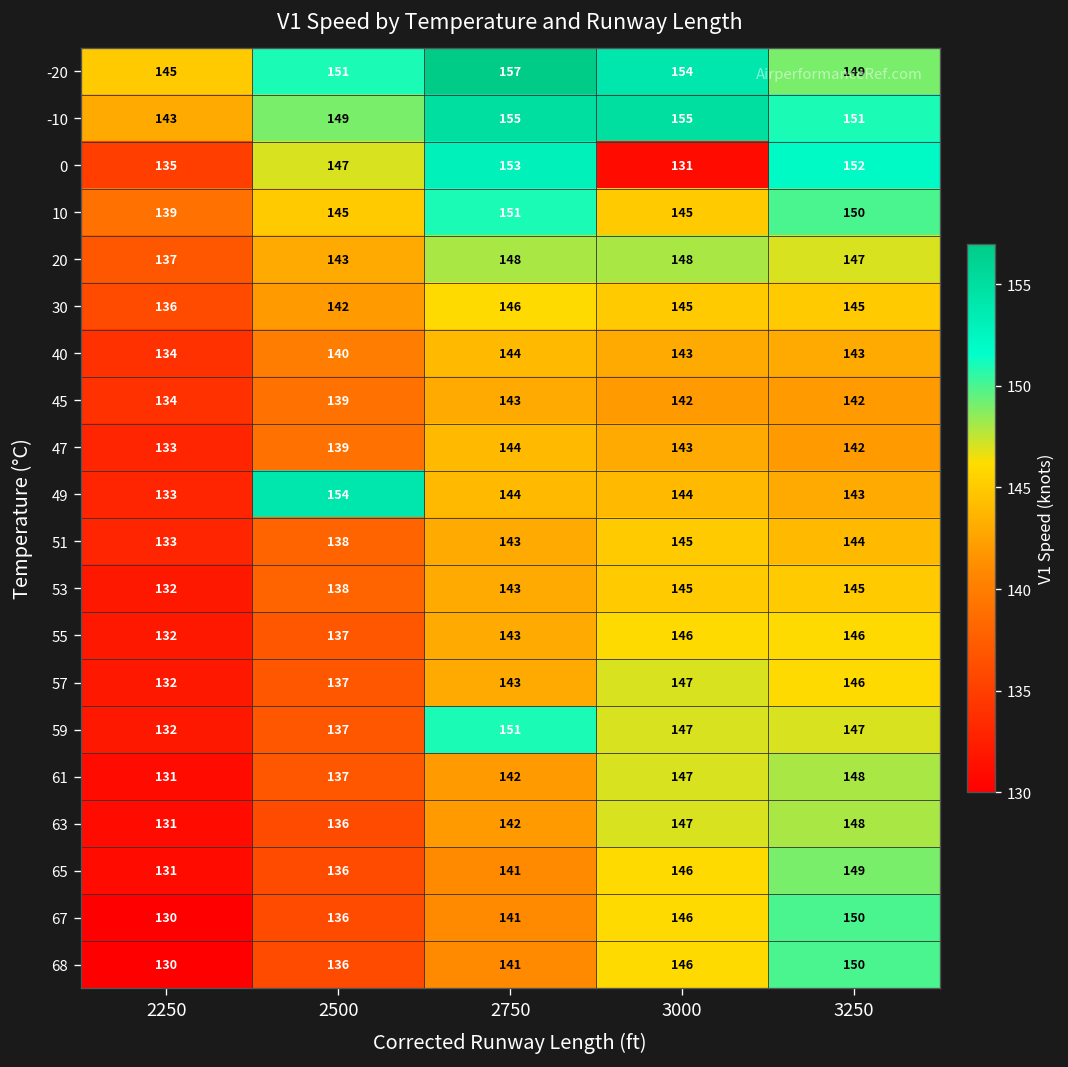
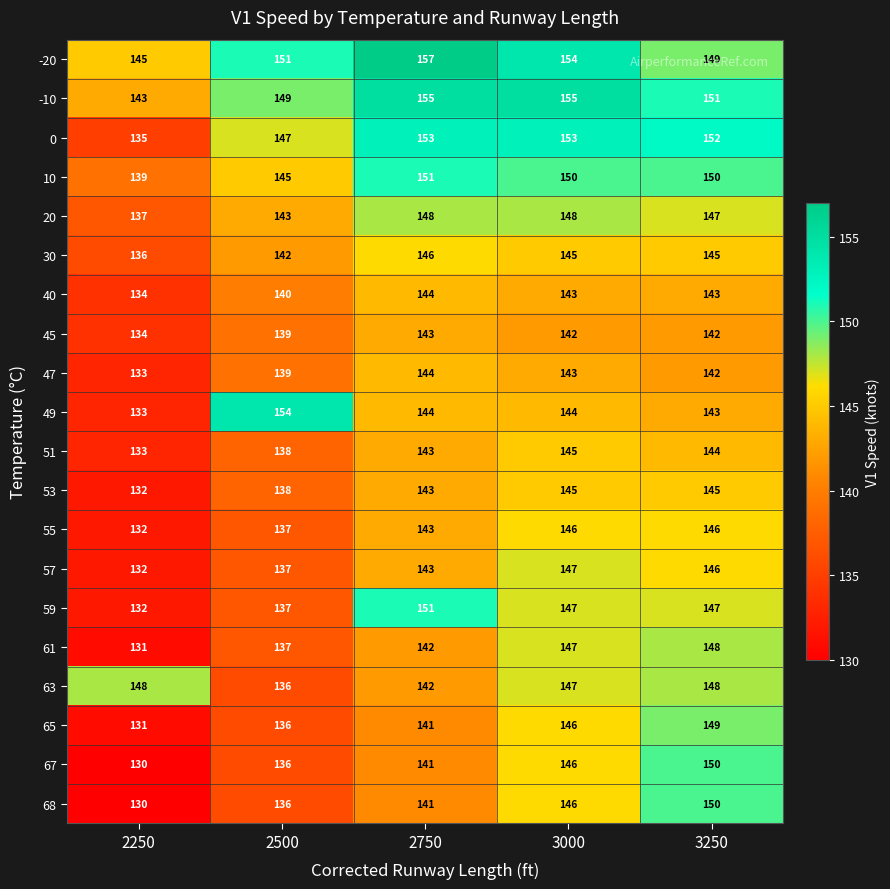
0, 3000: 131 -> 153
10, 3000: 145 -> 150
63, 2250: 131 -> 148
